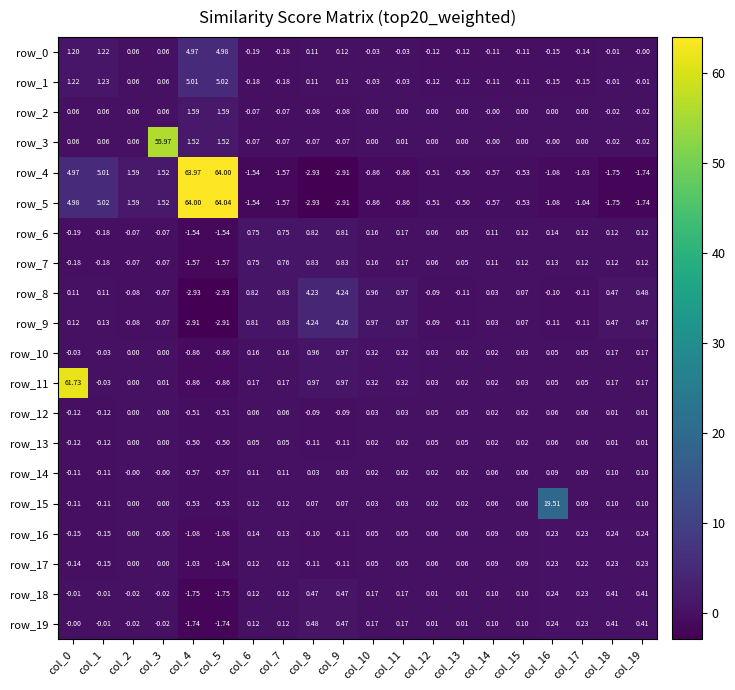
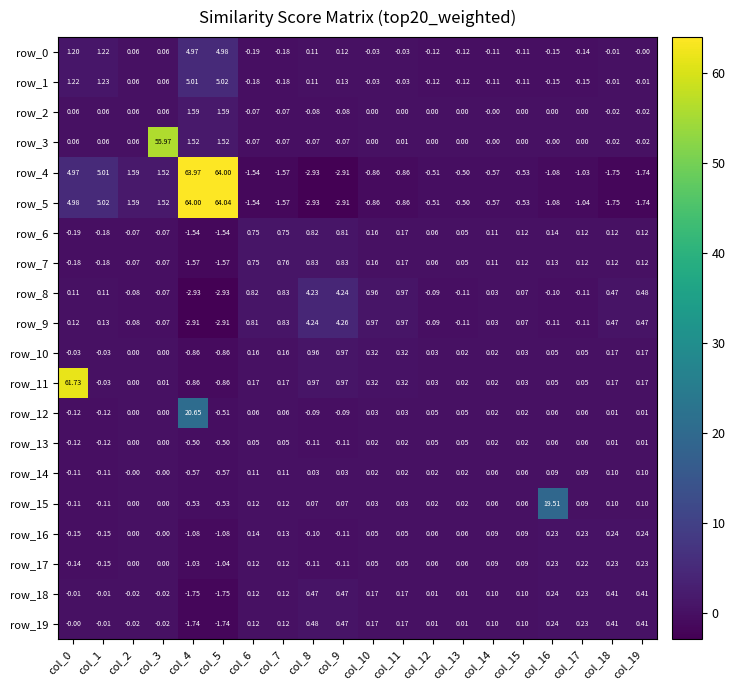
row_12, col_4: -0.51 -> 20.65
